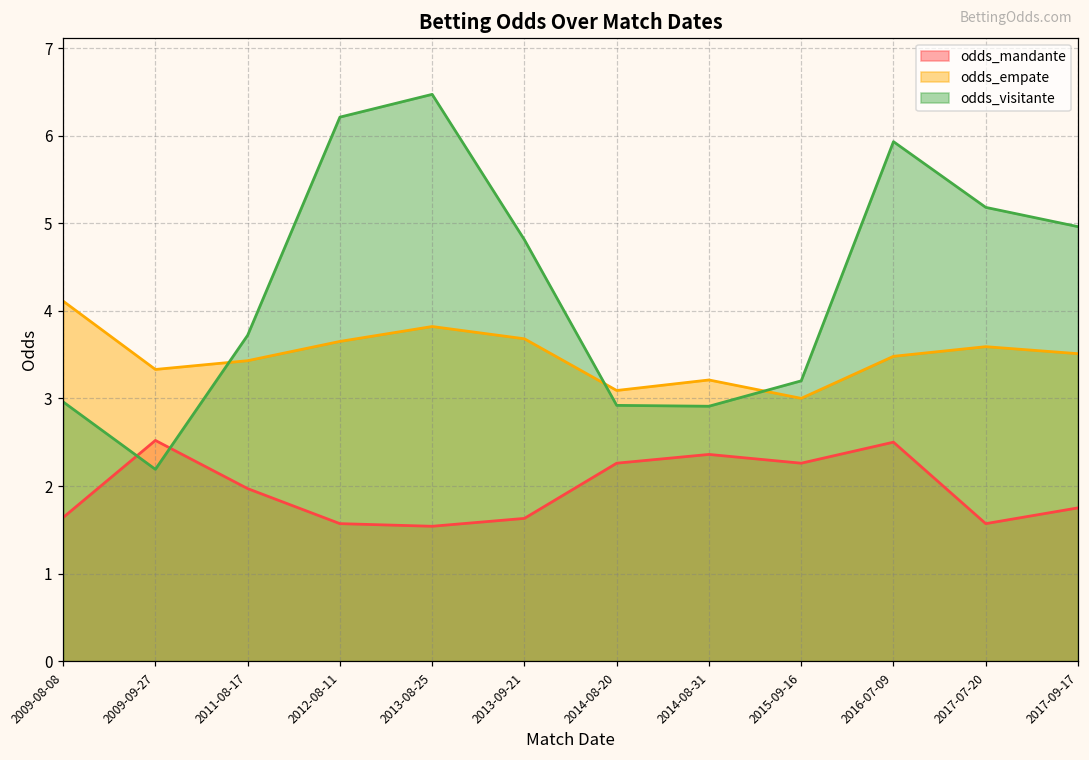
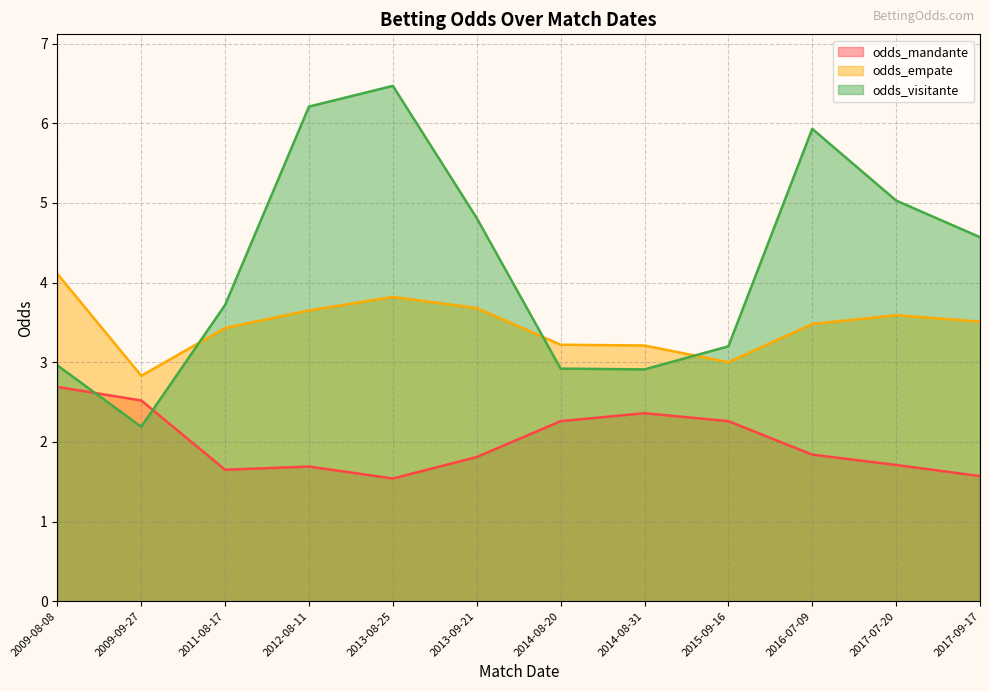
odds_mandante, 2009-08-08: 1.6 -> 2.7
odds_empate, 2009-09-27: 3.3 -> 2.8
odds_mandante, 2011-08-17: 2.0 -> 1.7
odds_mandante, 2012-08-11: 1.6 -> 1.7
odds_mandante, 2013-09-21: 1.6 -> 1.8
odds_empate, 2014-08-20: 3.1 -> 3.2
odds_mandante, 2016-07-09: 2.5 -> 1.8
odds_mandante, 2017-07-20: 1.6 -> 1.7
odds_visitante, 2017-07-20: 5.2 -> 5.0
odds_mandante, 2017-09-17: 1.8 -> 1.6
odds_visitante, 2017-09-17: 5.0 -> 4.6
